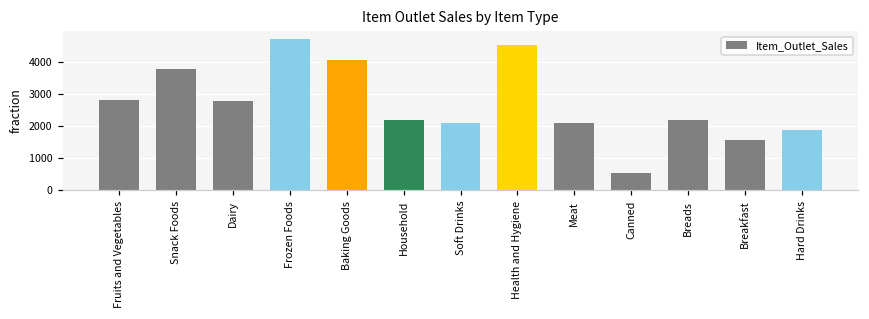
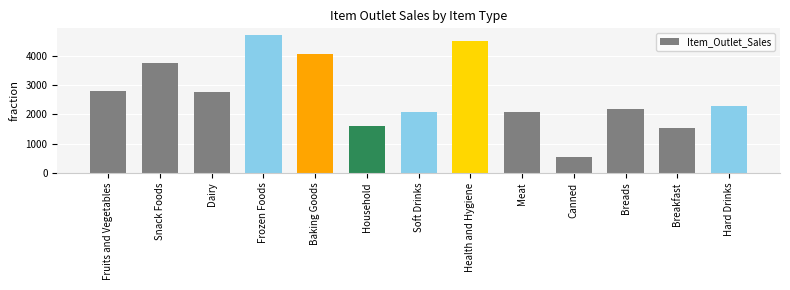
Household: 2200 -> 1600
Hard Drinks: 1900 -> 2300
